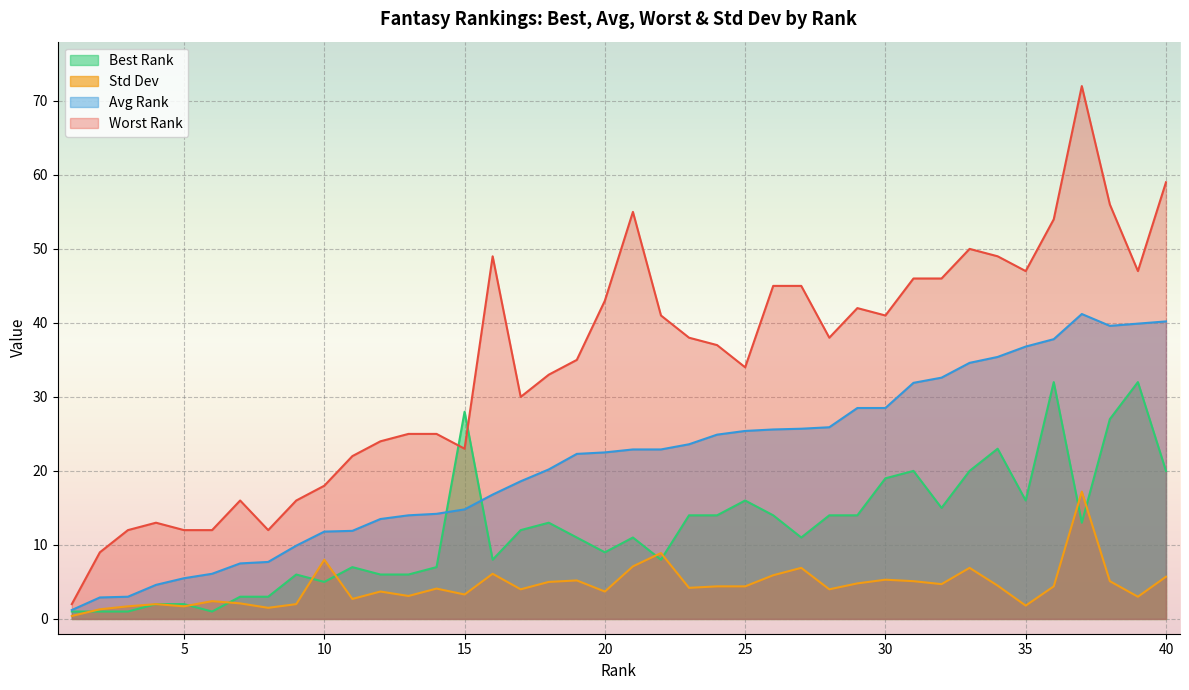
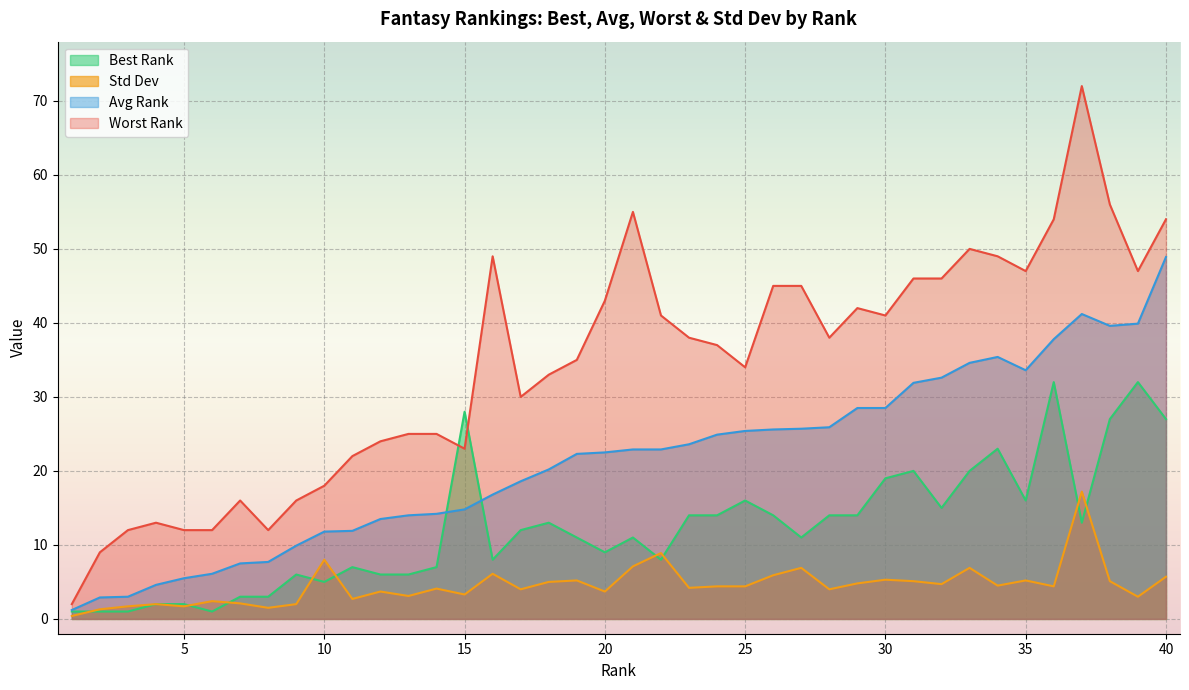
Std Dev, 35: 2 -> 5
Avg Rank, 35: 37 -> 34
Best Rank, 40: 20 -> 27
Avg Rank, 40: 40 -> 49
Worst Rank, 40: 59 -> 54
